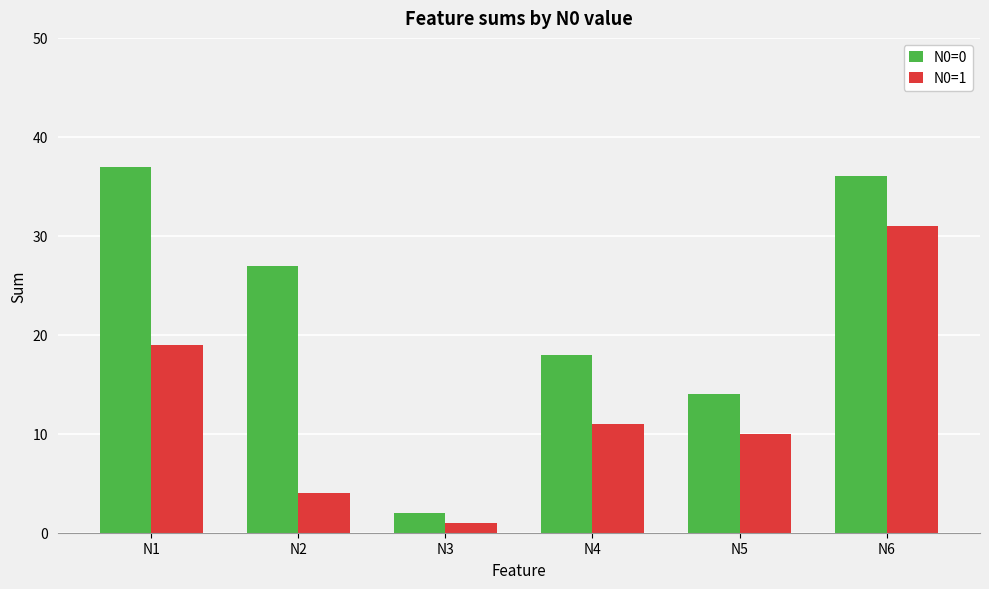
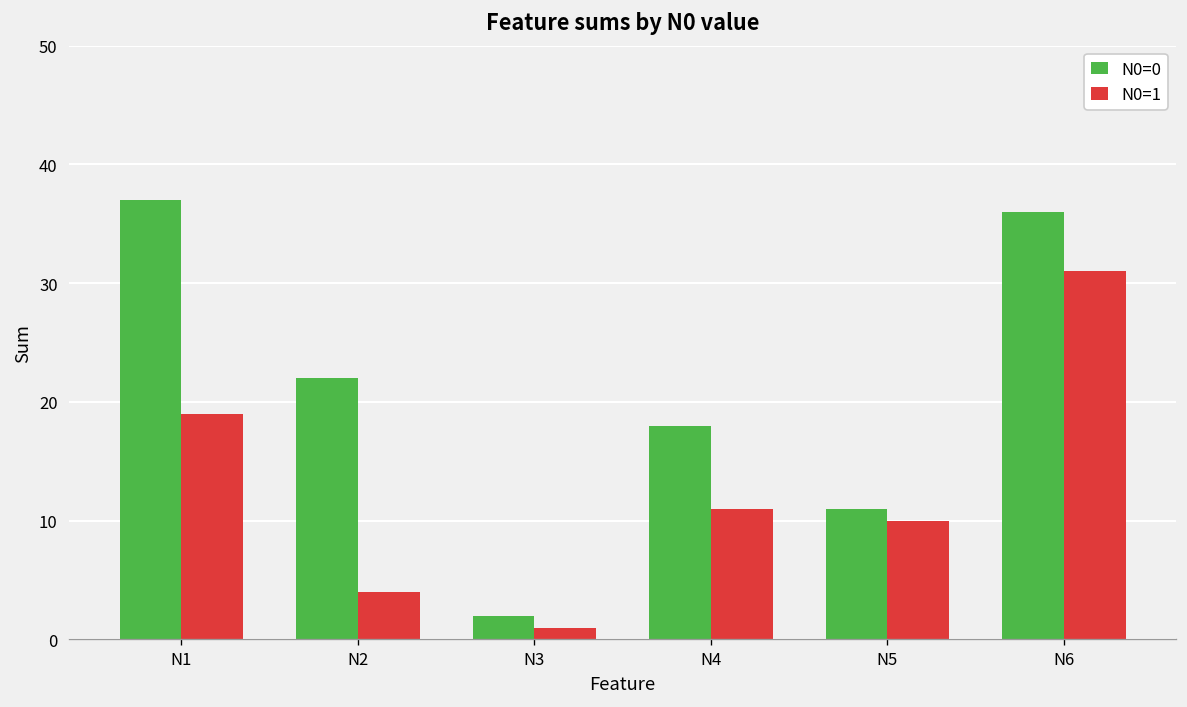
N0=0, N2: 27 -> 22
N0=0, N5: 14 -> 11
